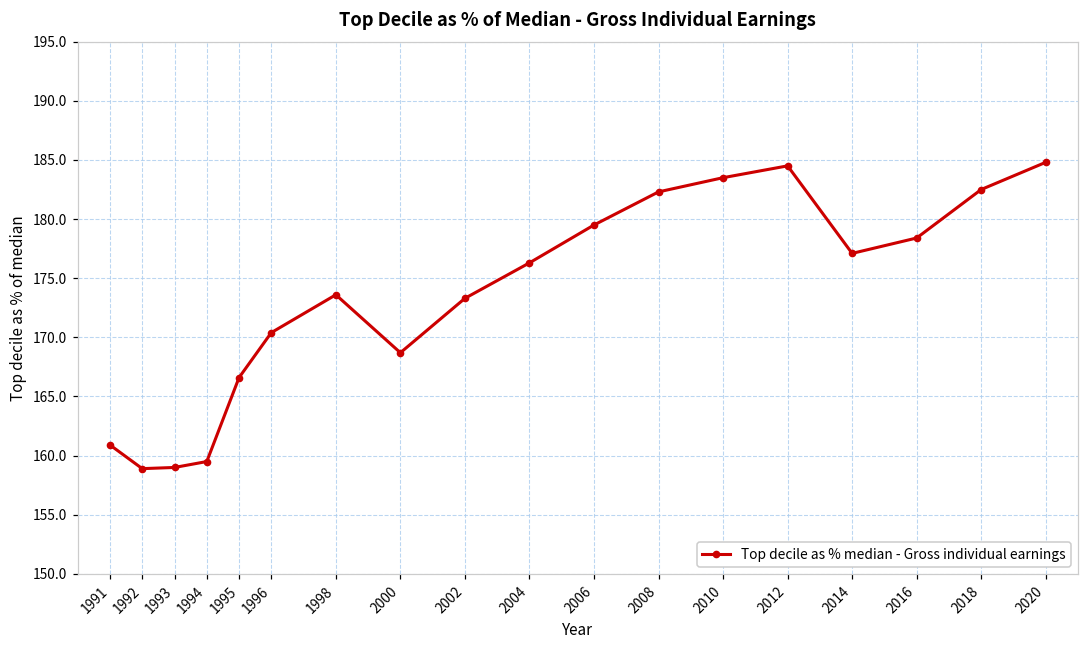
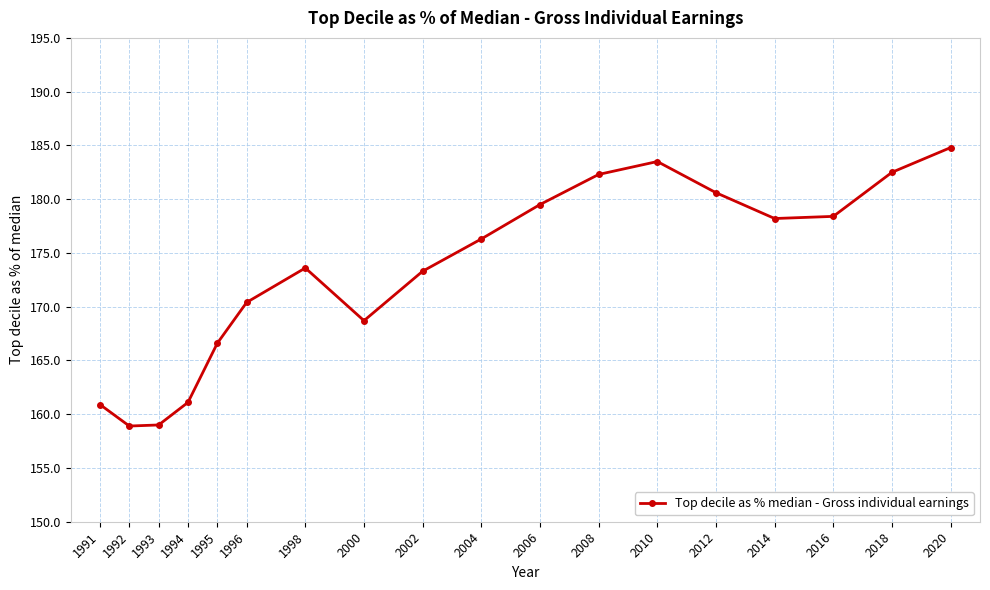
1994: 159.5 -> 161.1
2012: 184.5 -> 180.6
2014: 177.1 -> 178.2
